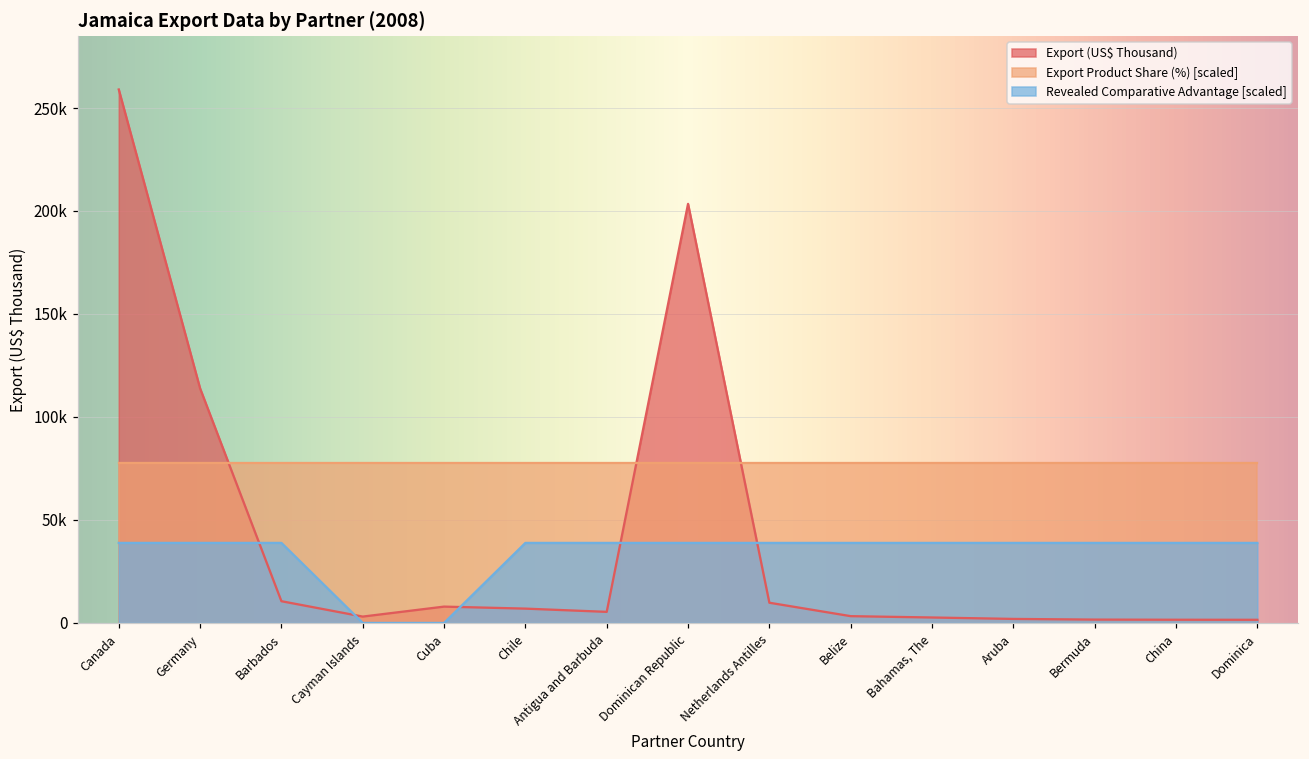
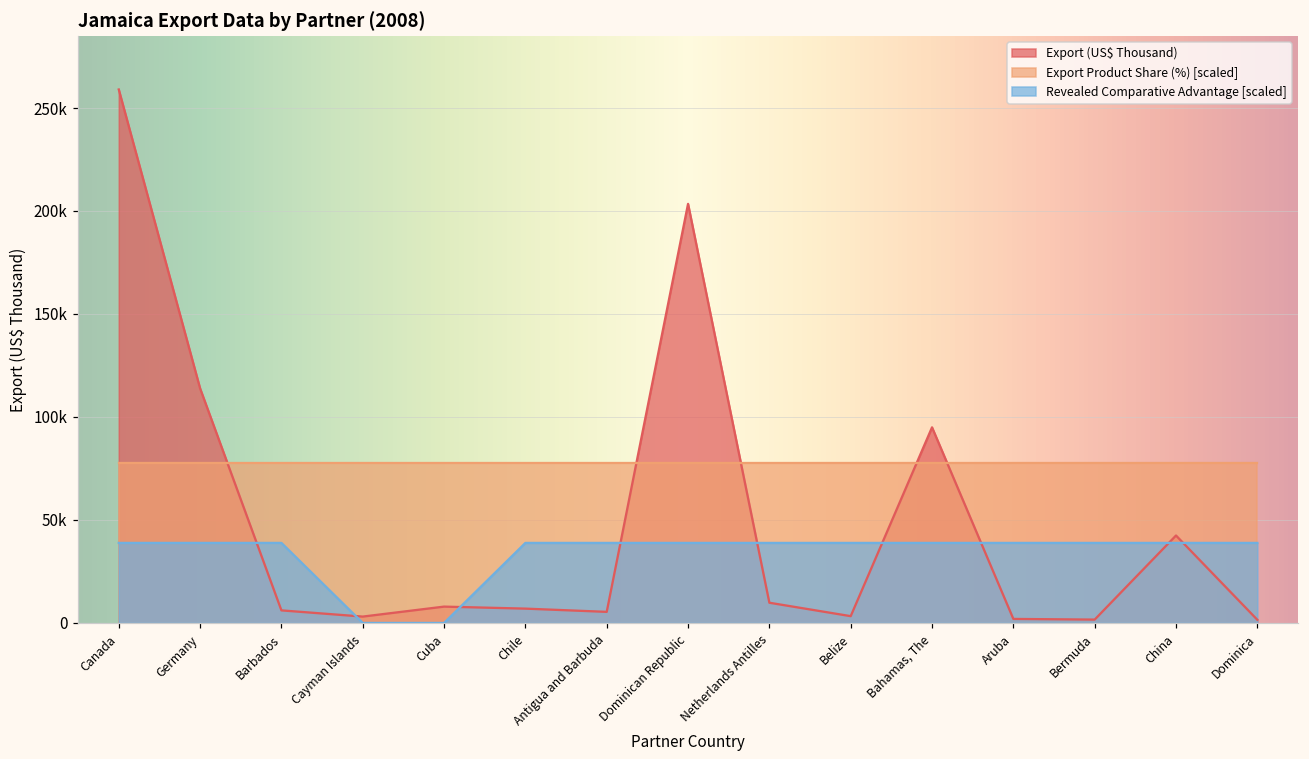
Export (US$ Thousand), Barbados: 11000 -> 6000
Export (US$ Thousand), Bahamas, The: 3000 -> 95000
Export (US$ Thousand), China: 2000 -> 42000
